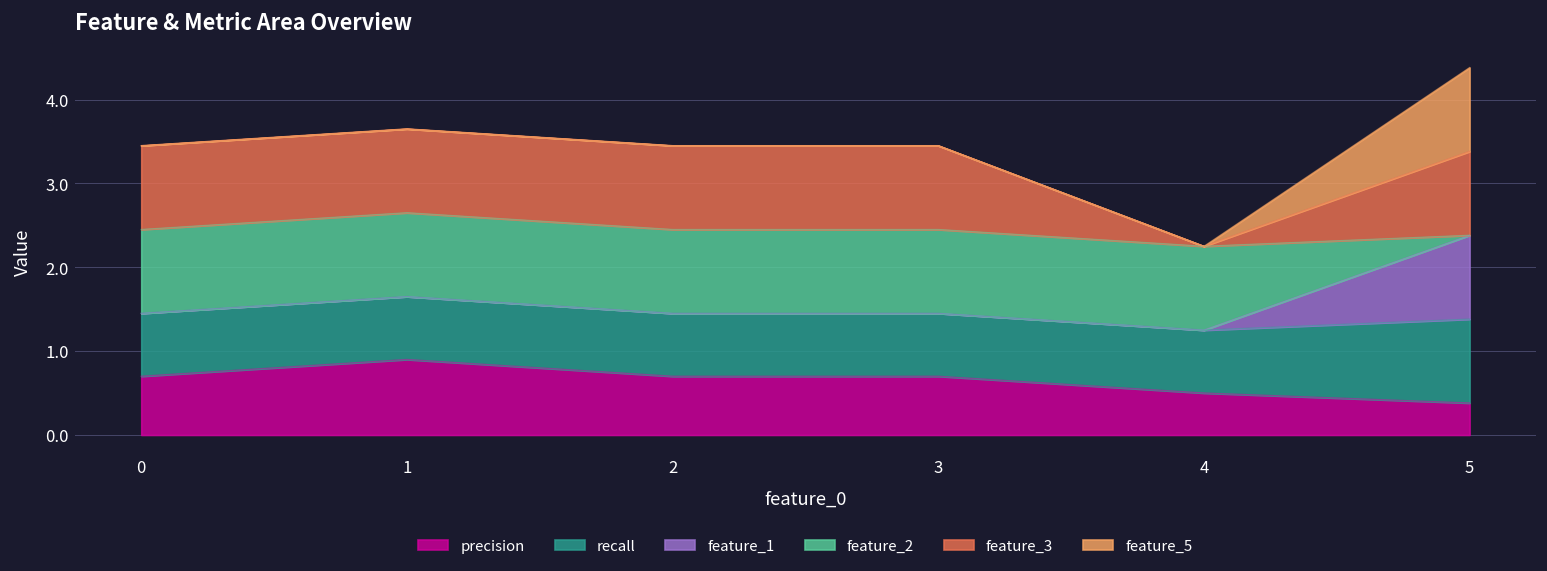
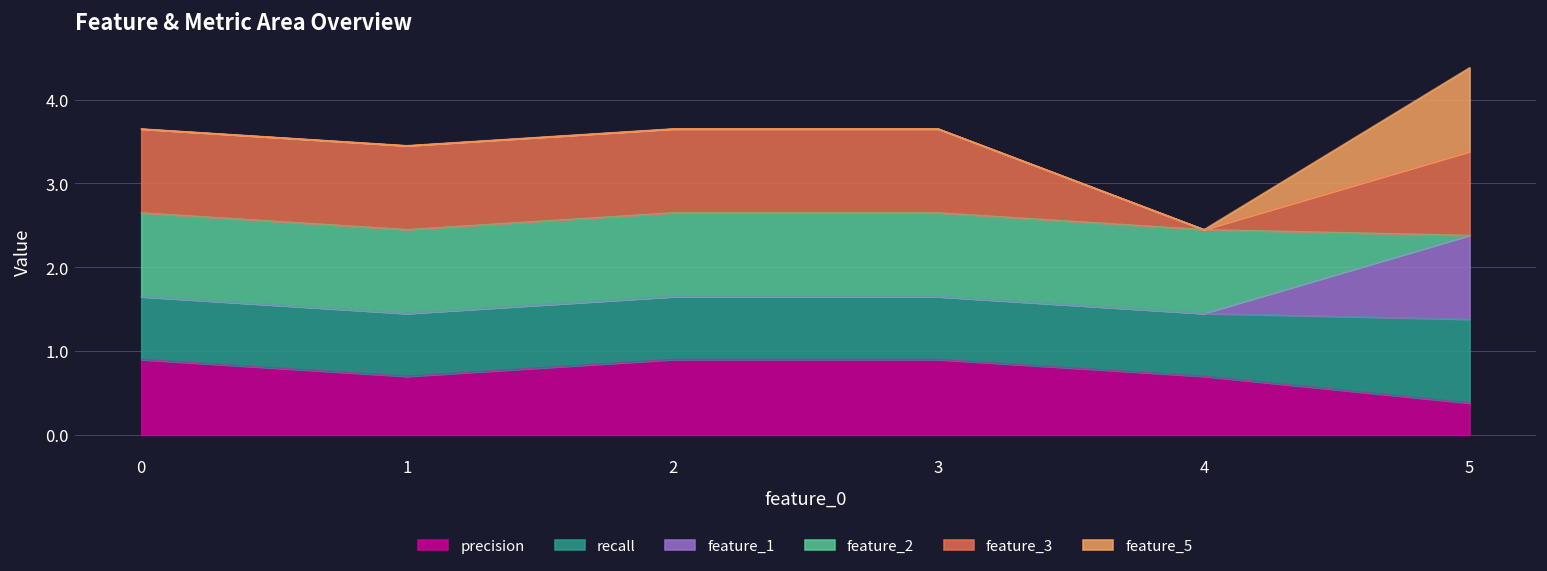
precision, 0: 0.7 -> 0.9
precision, 1: 0.9 -> 0.7
precision, 2: 0.7 -> 0.9
precision, 3: 0.7 -> 0.9
precision, 4: 0.5 -> 0.7
